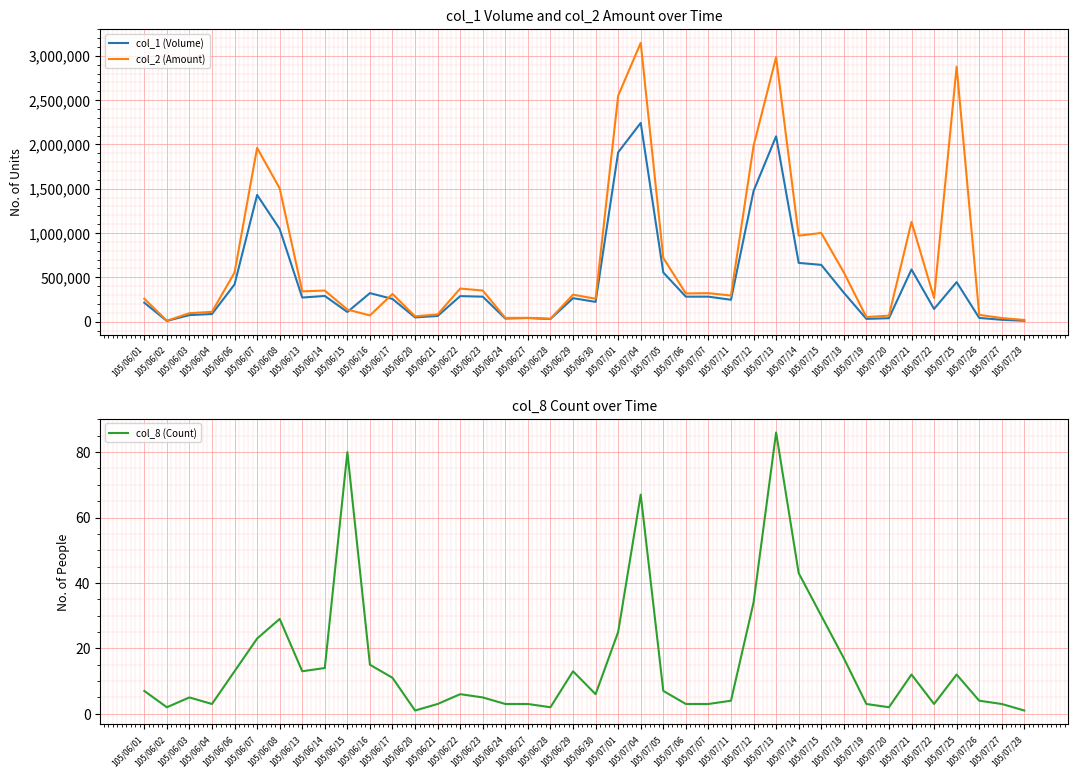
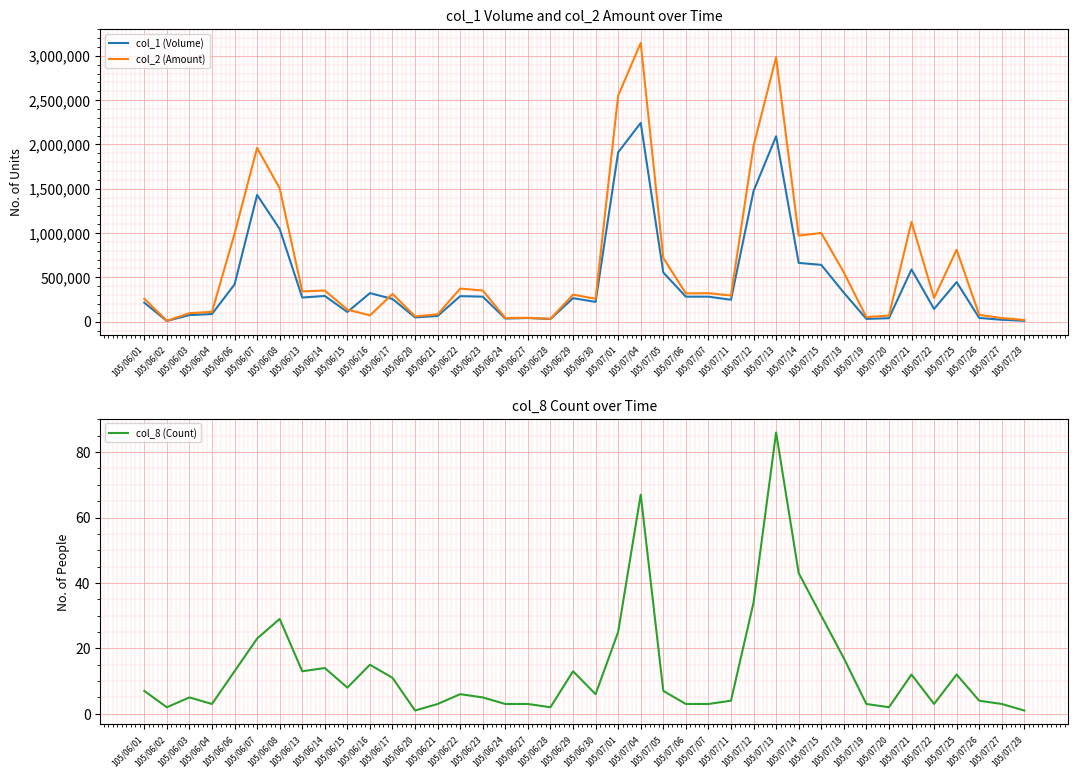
col_1 Volume and col_2 Amount over Time, col_2 (Amount), 105/06/06: 600,000 -> 1,000,000
col_1 Volume and col_2 Amount over Time, col_2 (Amount), 105/07/25: 2,900,000 -> 800,000
col_8 Count over Time, 105/06/15: 80 -> 8
